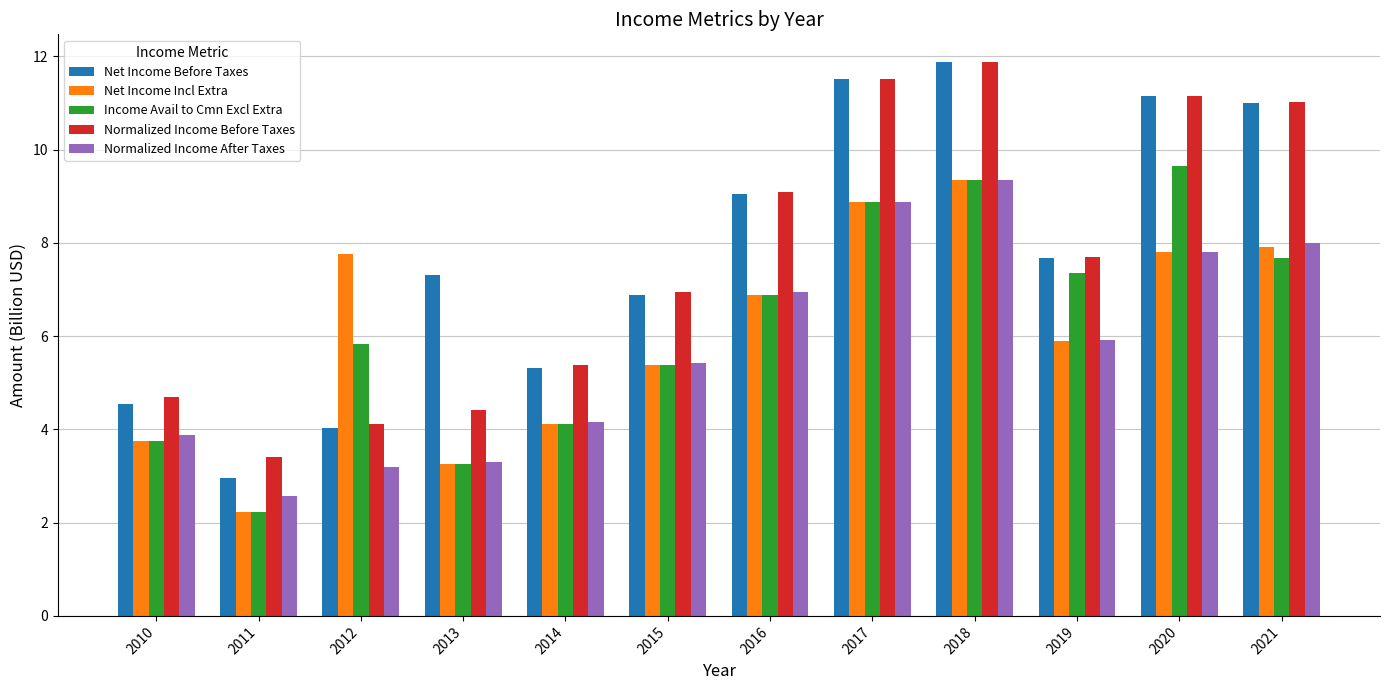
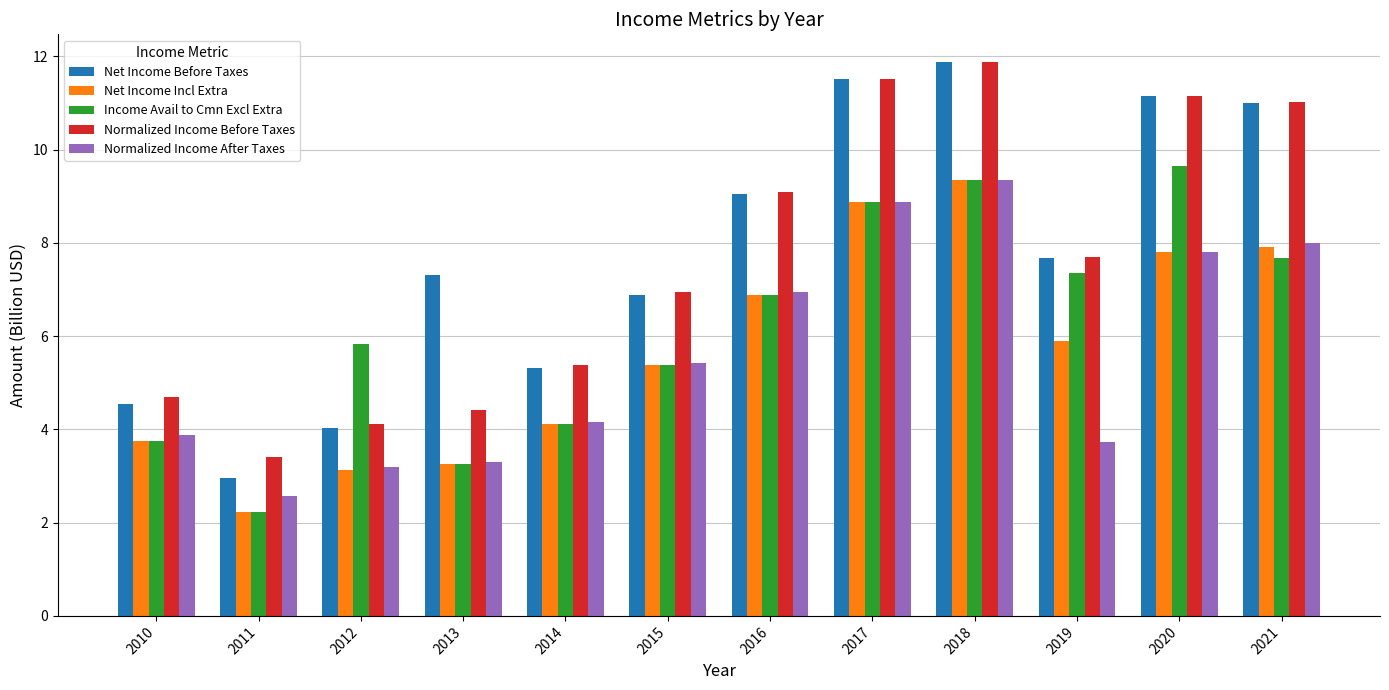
Net Income Incl Extra, 2012: 7.8 -> 3.1
Normalized Income After Taxes, 2019: 5.9 -> 3.7
